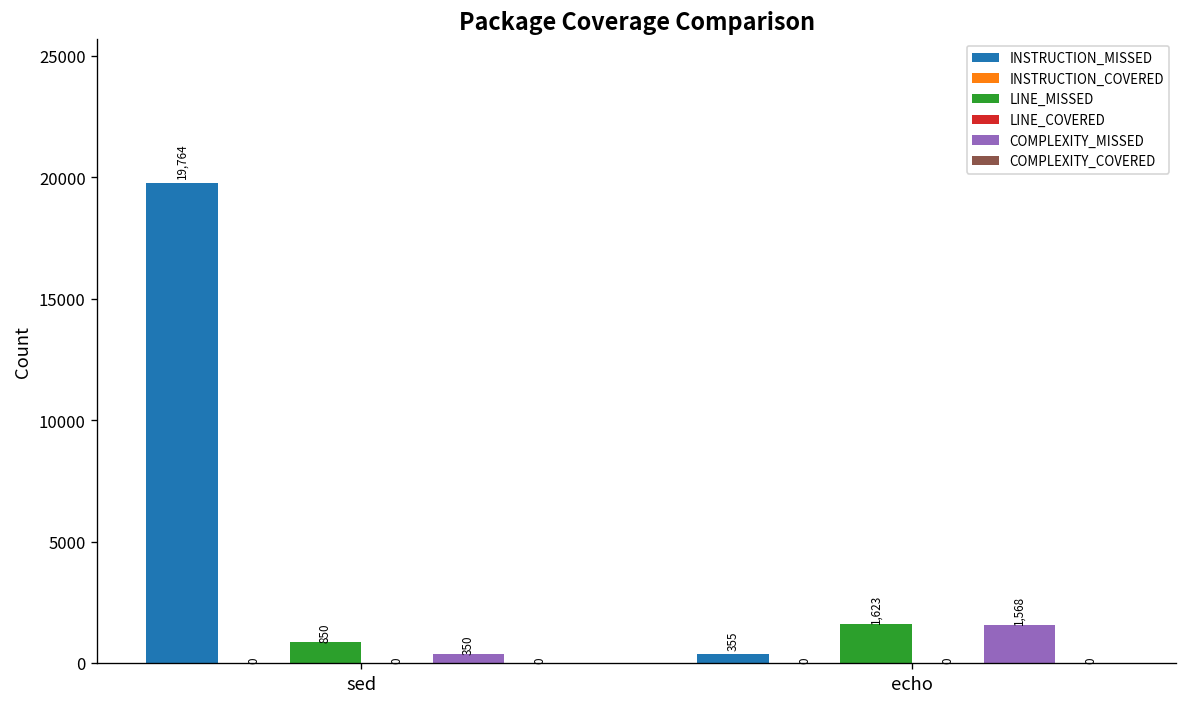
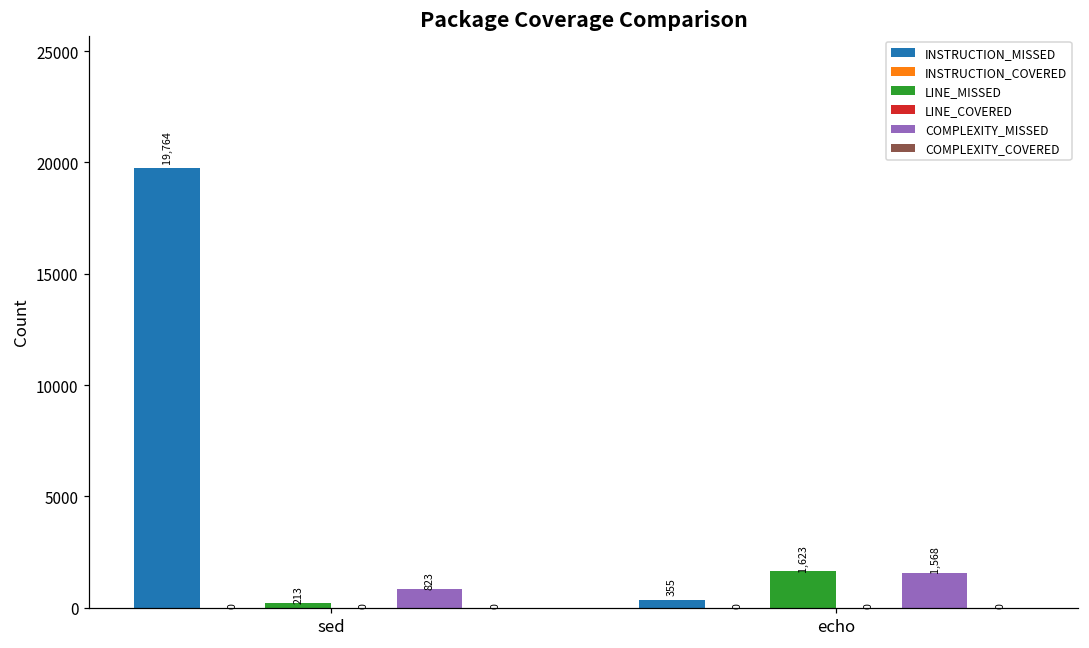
LINE_MISSED, sed: 850 -> 213
COMPLEXITY_MISSED, sed: 350 -> 823
